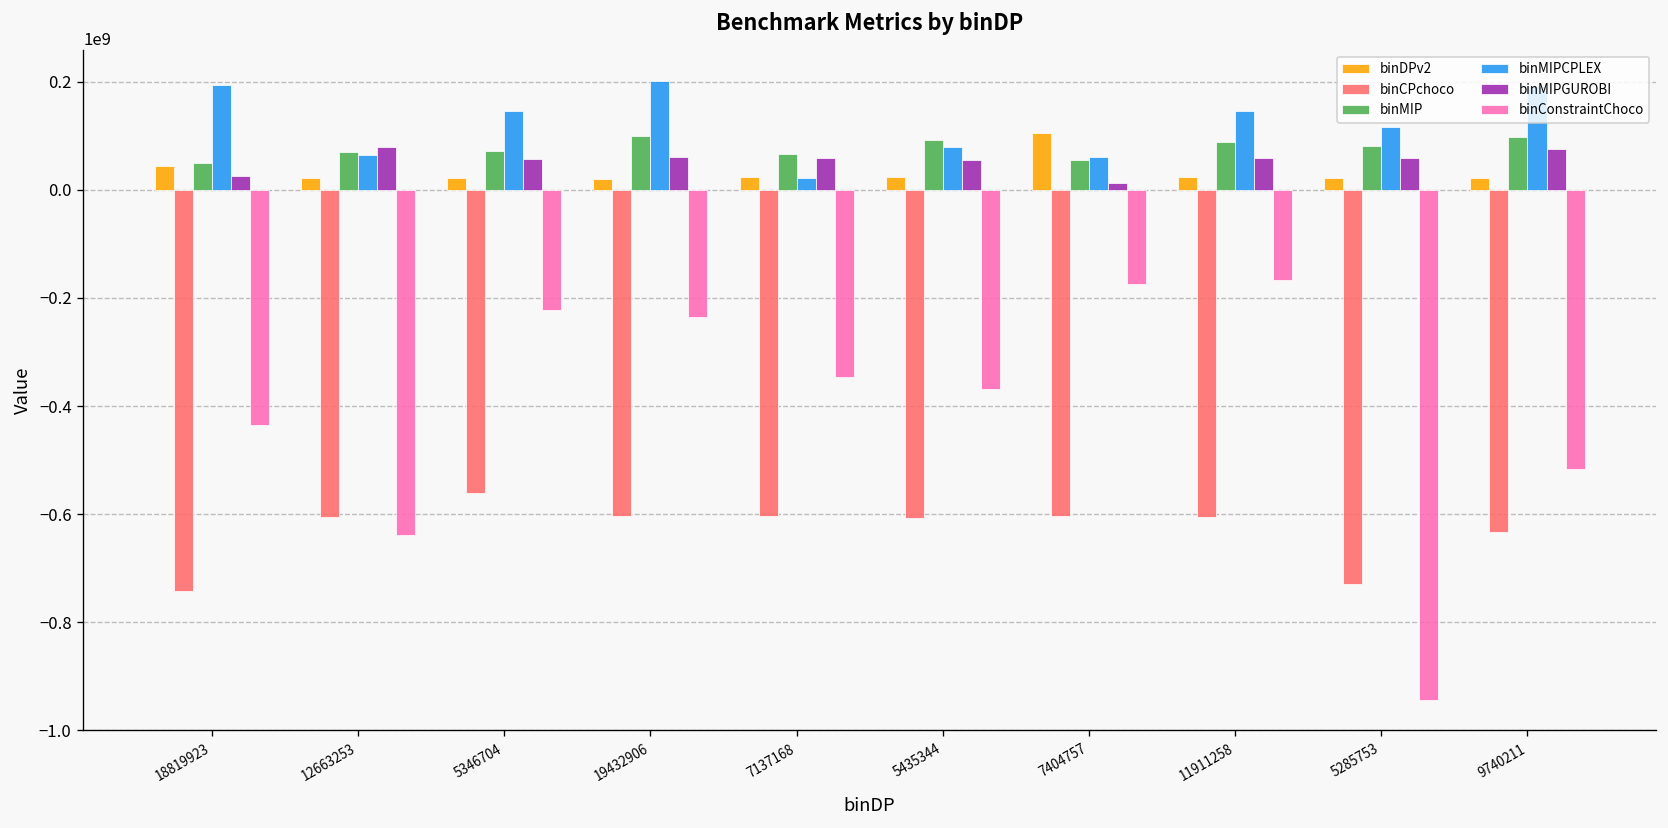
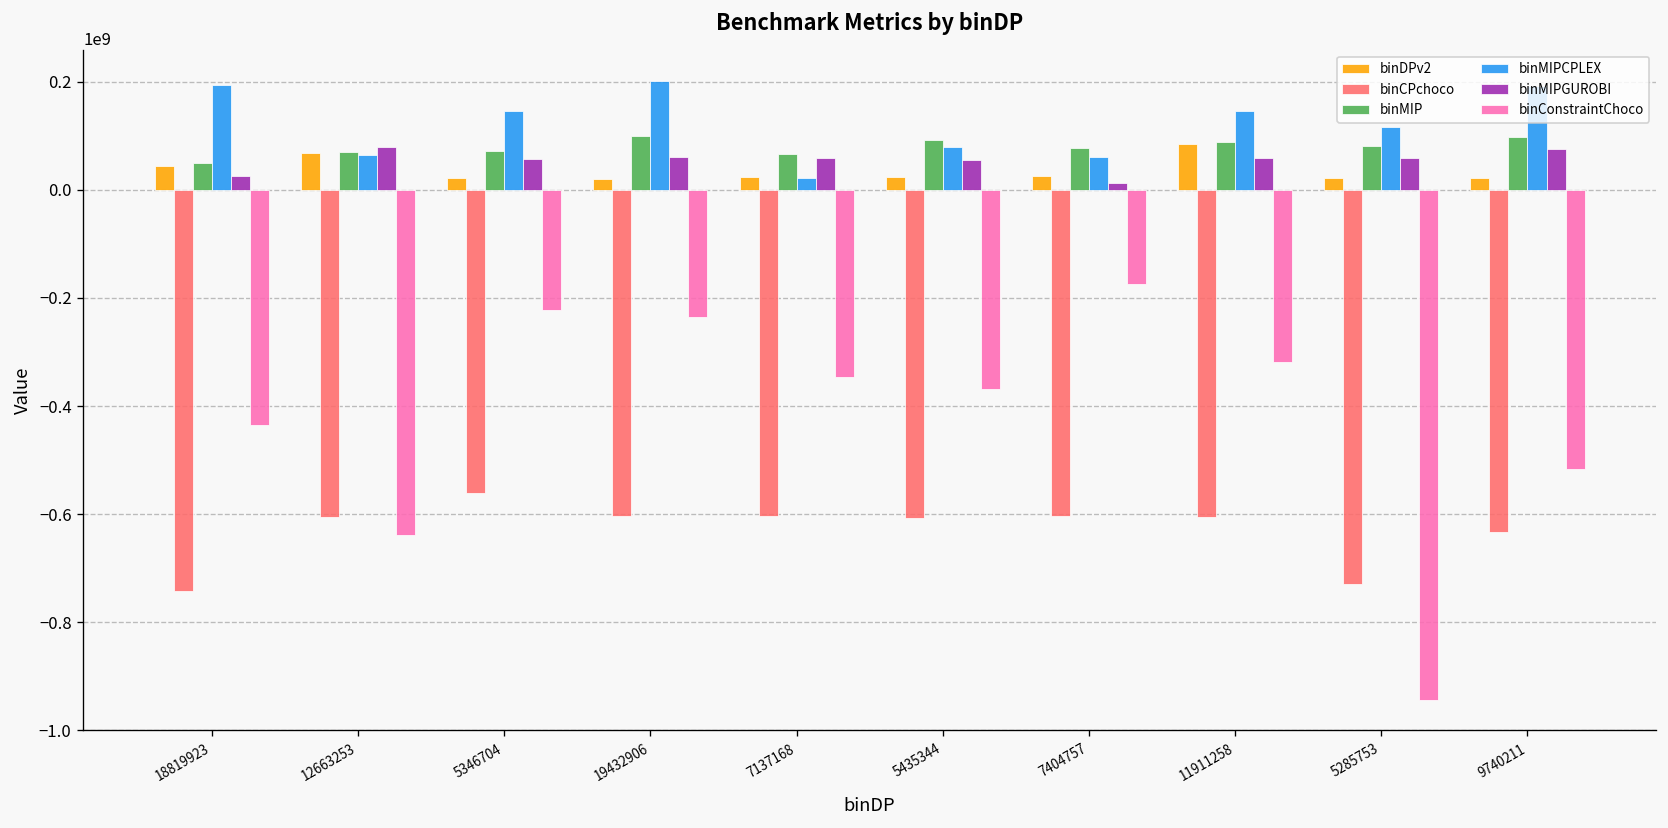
binDPv2, 12663253: 20000000 -> 70000000
binDPv2, 7404757: 110000000 -> 30000000
binMIP, 7404757: 50000000 -> 80000000
binDPv2, 11911258: 20000000 -> 90000000
binConstraintChoco, 11911258: -170000000 -> -320000000
